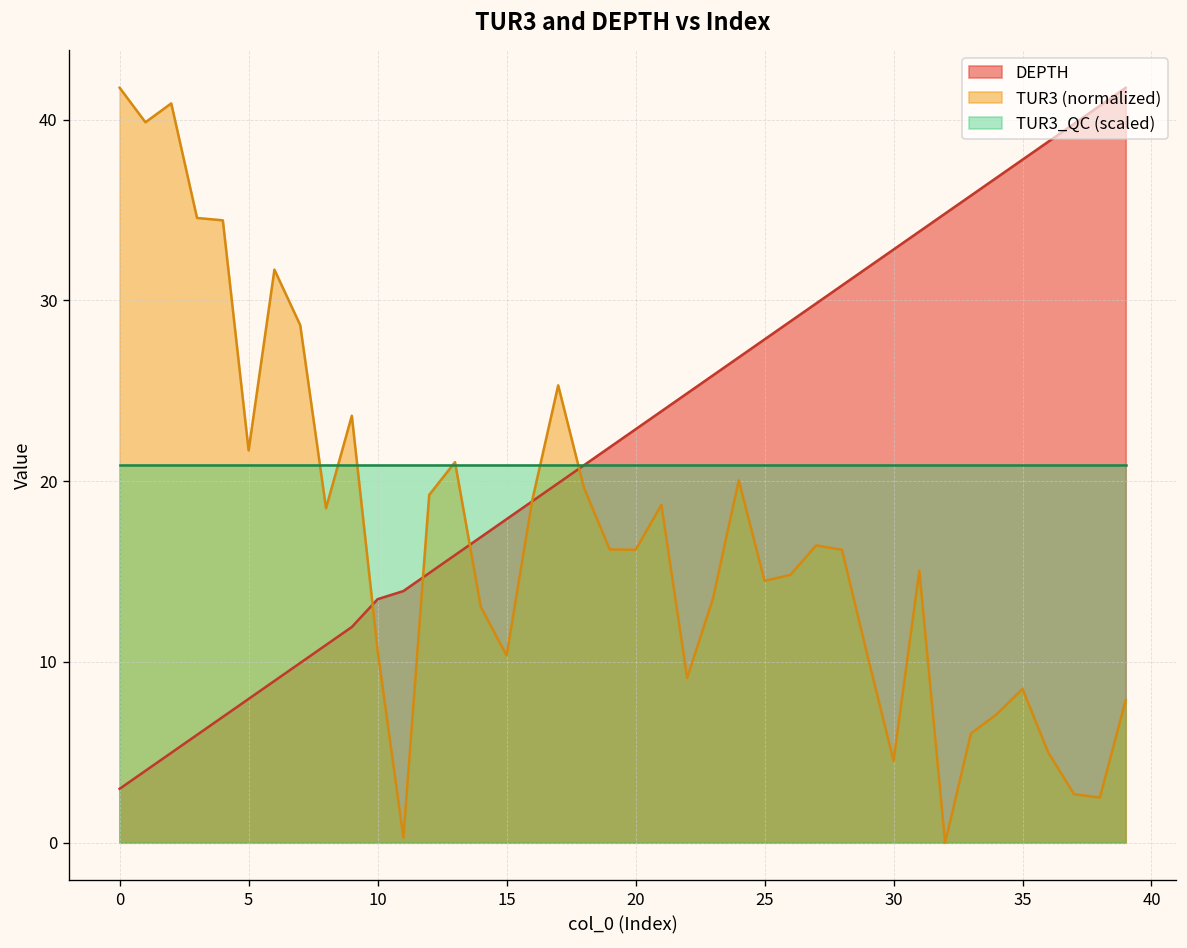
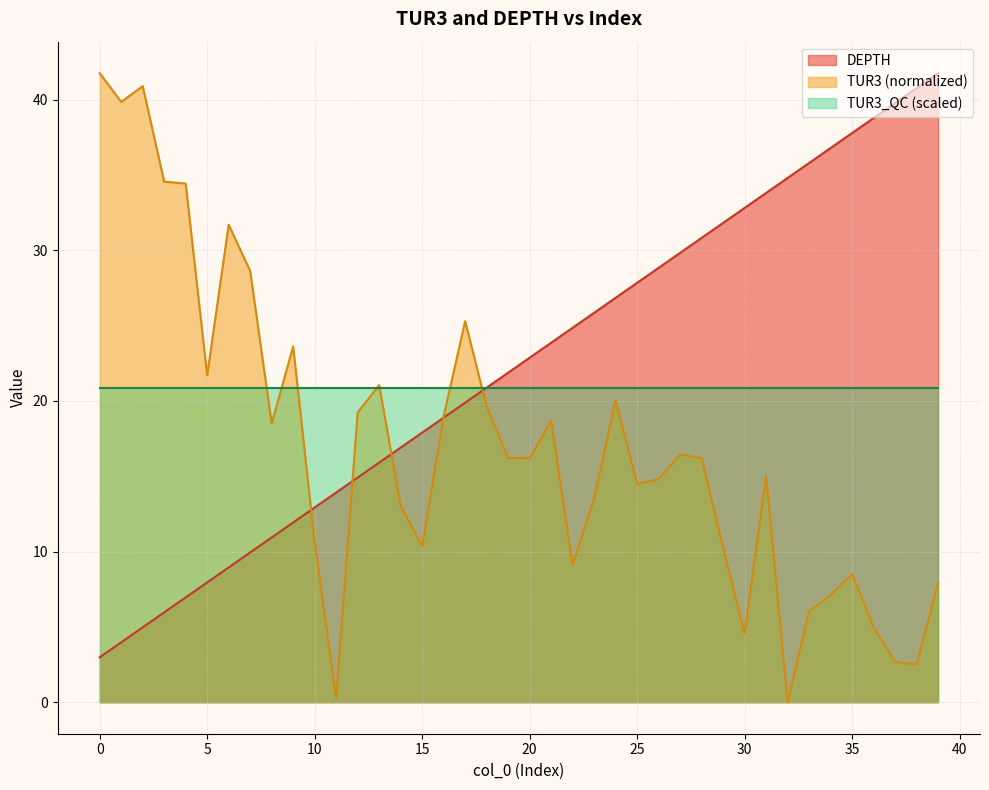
DEPTH, 10: 13.5 -> 12.9
